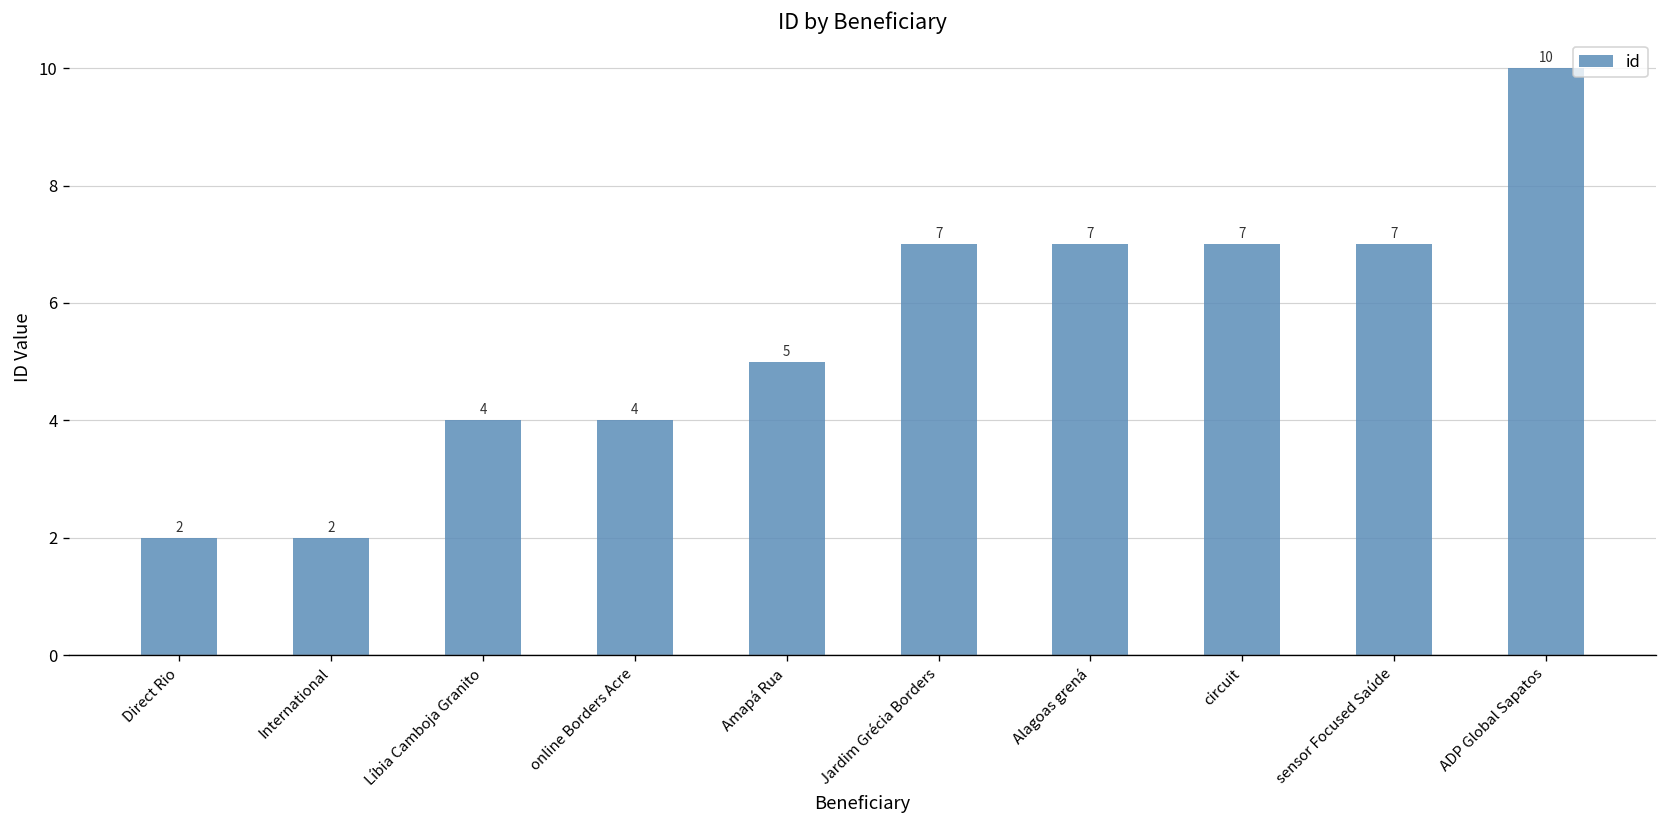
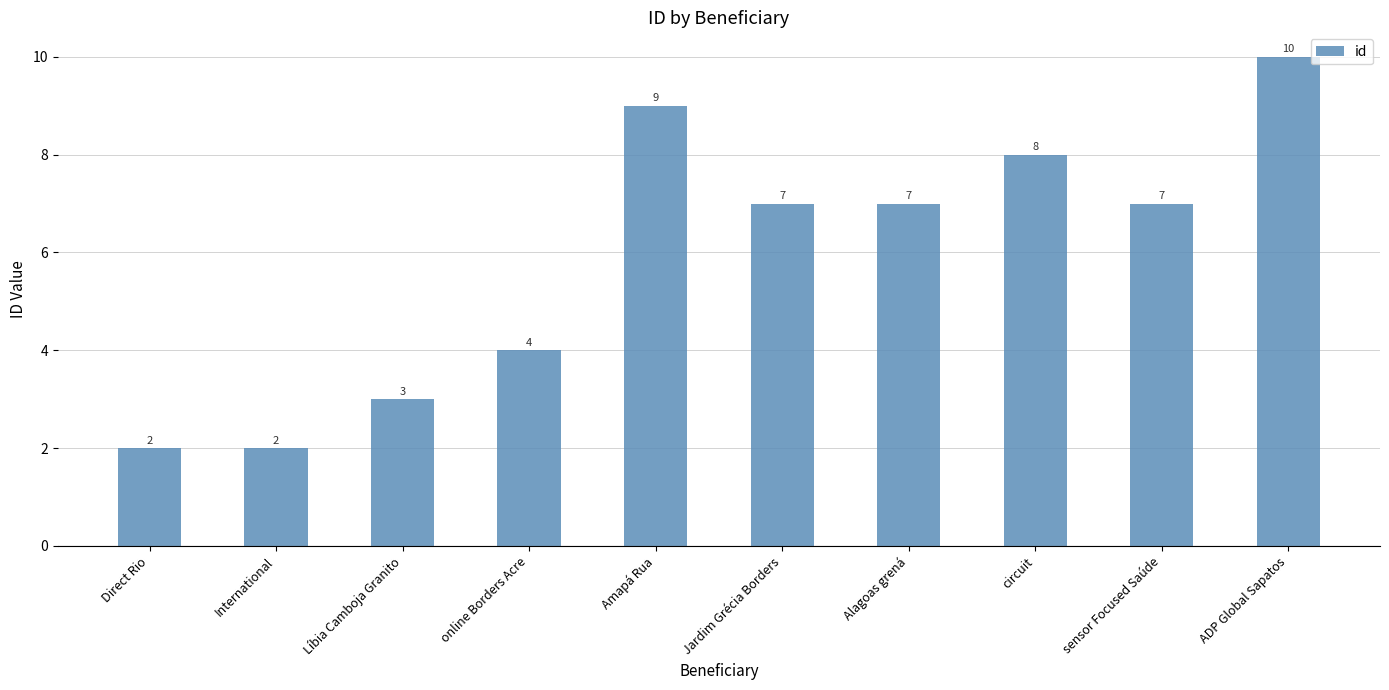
Líbia Camboja Granito: 4 -> 3
Amapá Rua: 5 -> 9
circuit: 7 -> 8
